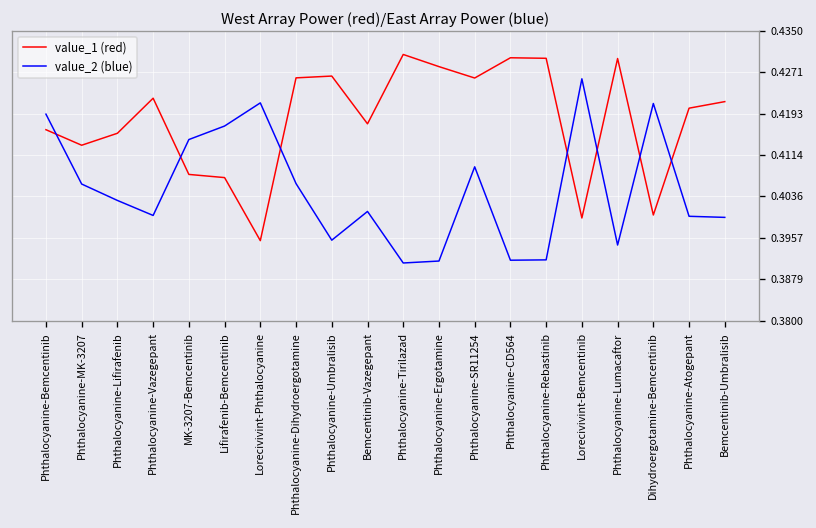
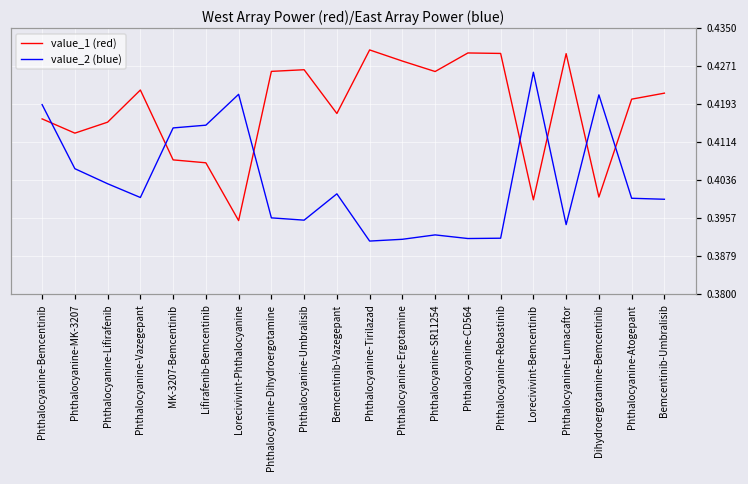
value_2 (blue), Lifirafenib-Bemcentinib: 0.417 -> 0.415
value_2 (blue), Phthalocyanine-Dihydroergotamine: 0.406 -> 0.396
value_2 (blue), Phthalocyanine-SR11254: 0.409 -> 0.392
